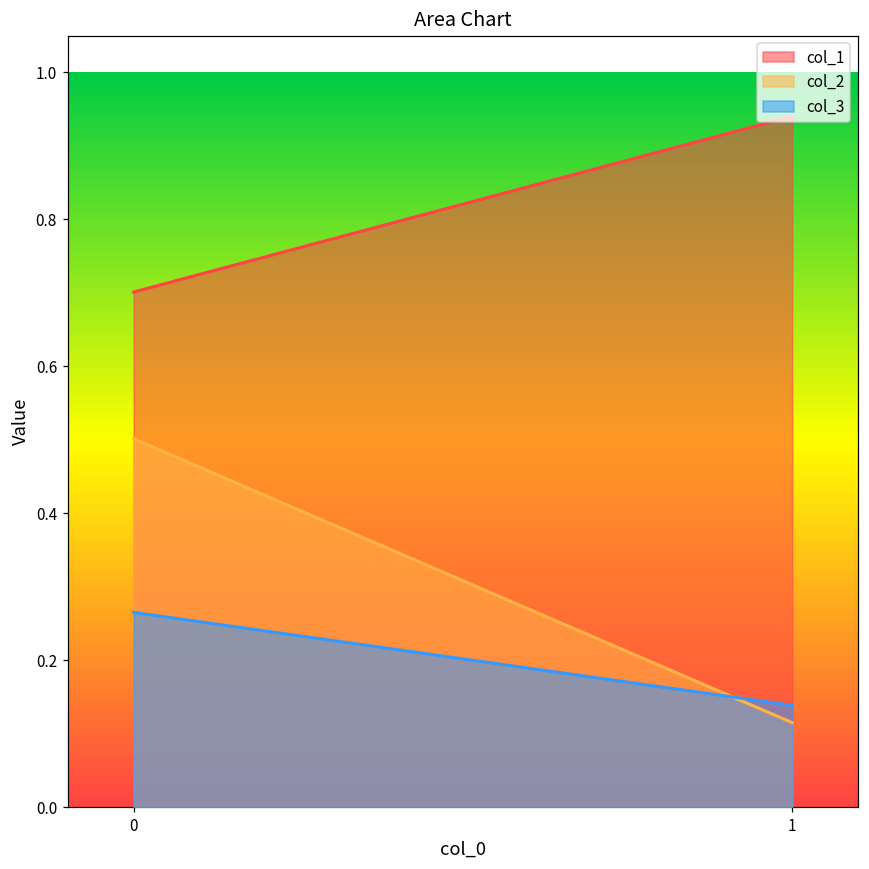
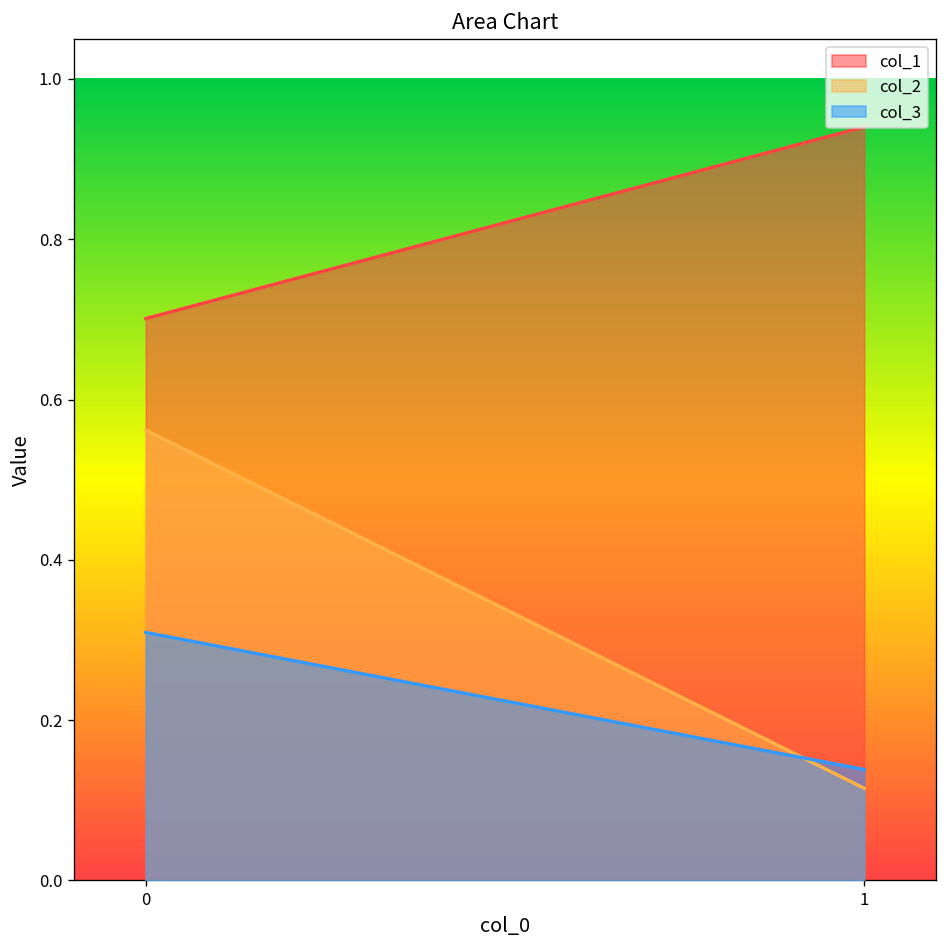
col_2, 0: 0.50 -> 0.56
col_3, 0: 0.26 -> 0.31
